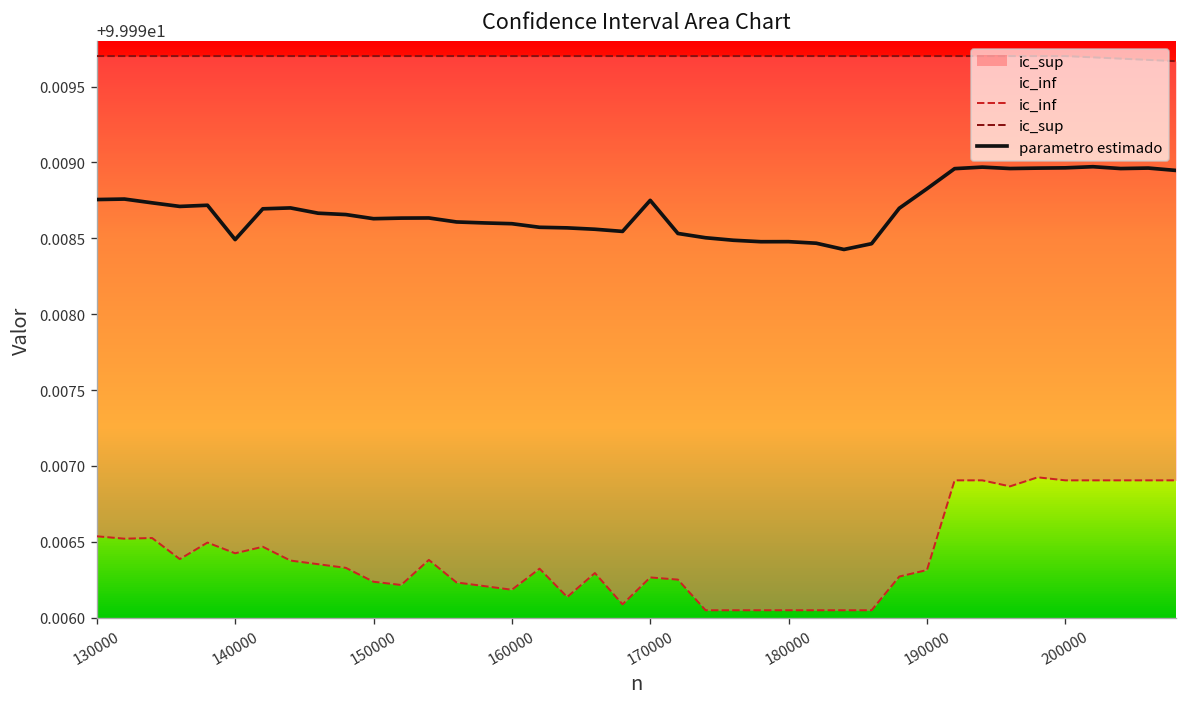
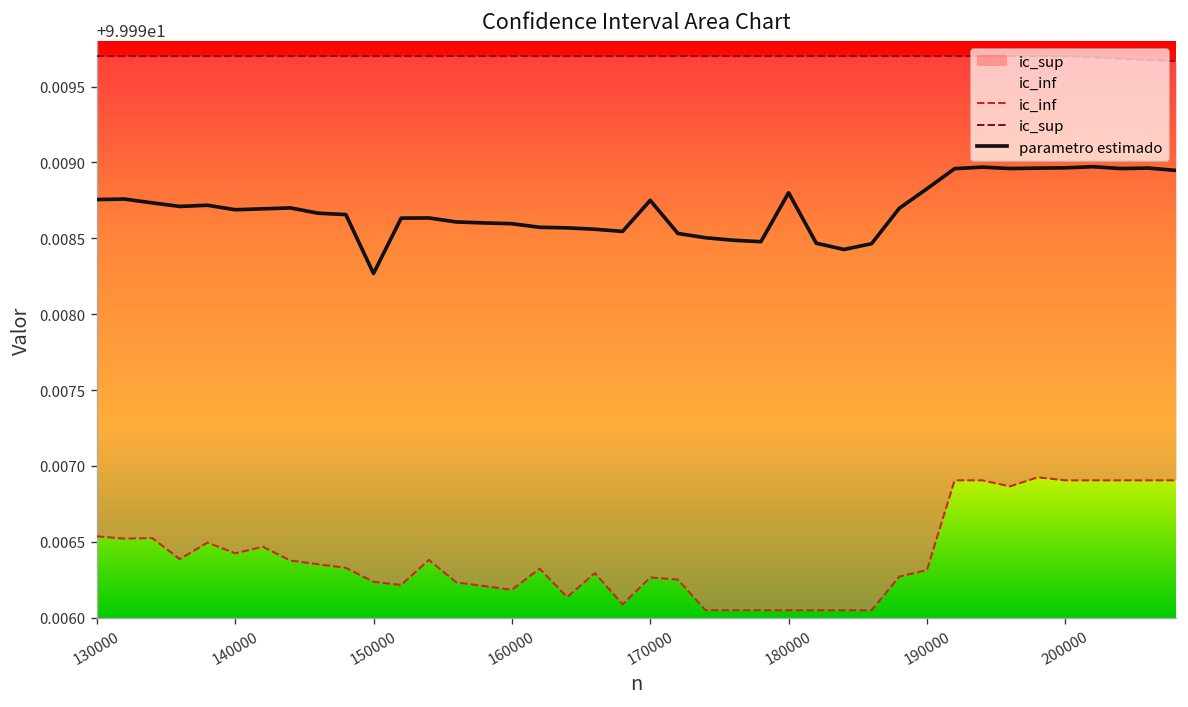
parametro estimado, 140000: 99.99849 -> 99.99869
parametro estimado, 150000: 99.99863 -> 99.99827
parametro estimado, 180000: 99.99848 -> 99.99880
